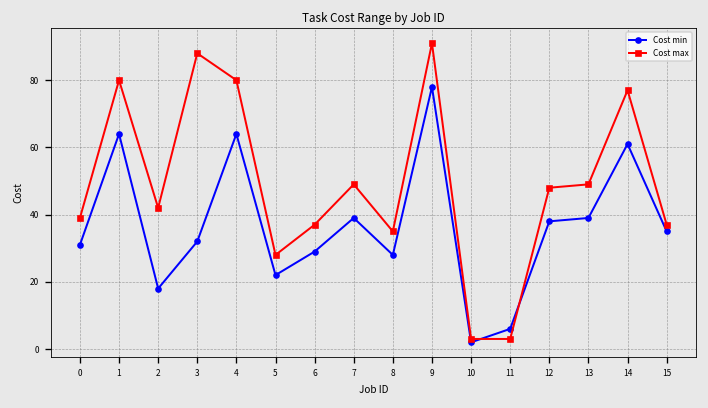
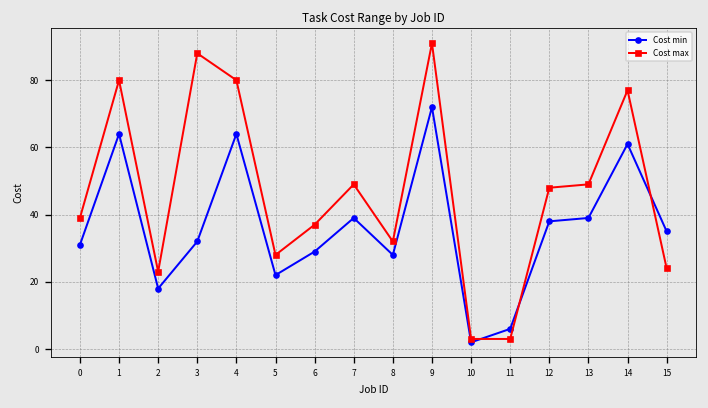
Cost max, 2: 42 -> 23
Cost max, 8: 35 -> 32
Cost min, 9: 78 -> 72
Cost max, 15: 37 -> 24
